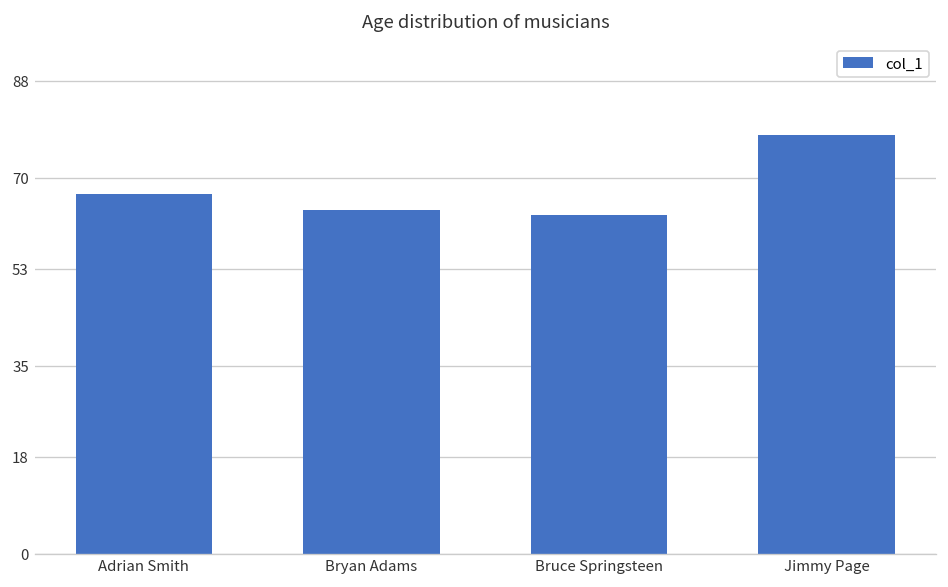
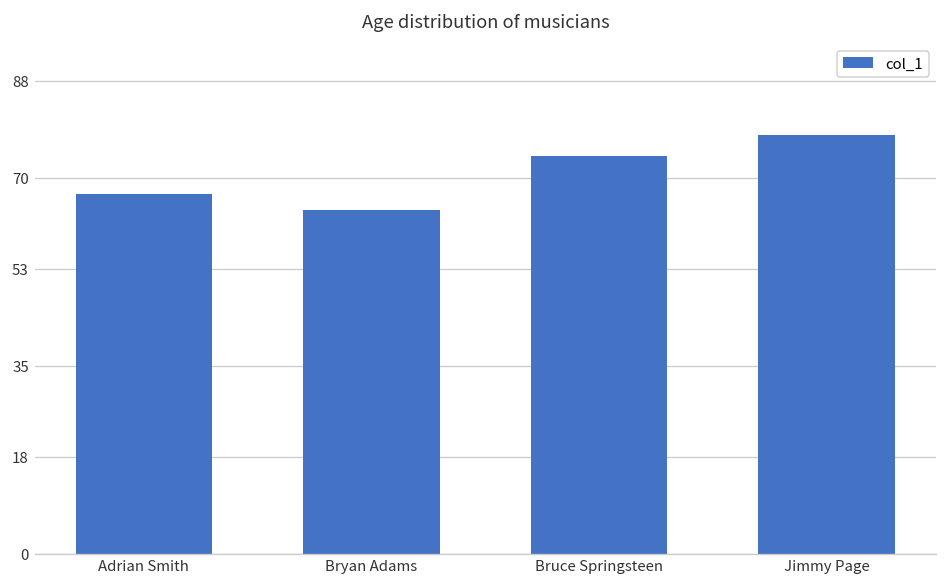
Bruce Springsteen: 63 -> 74
